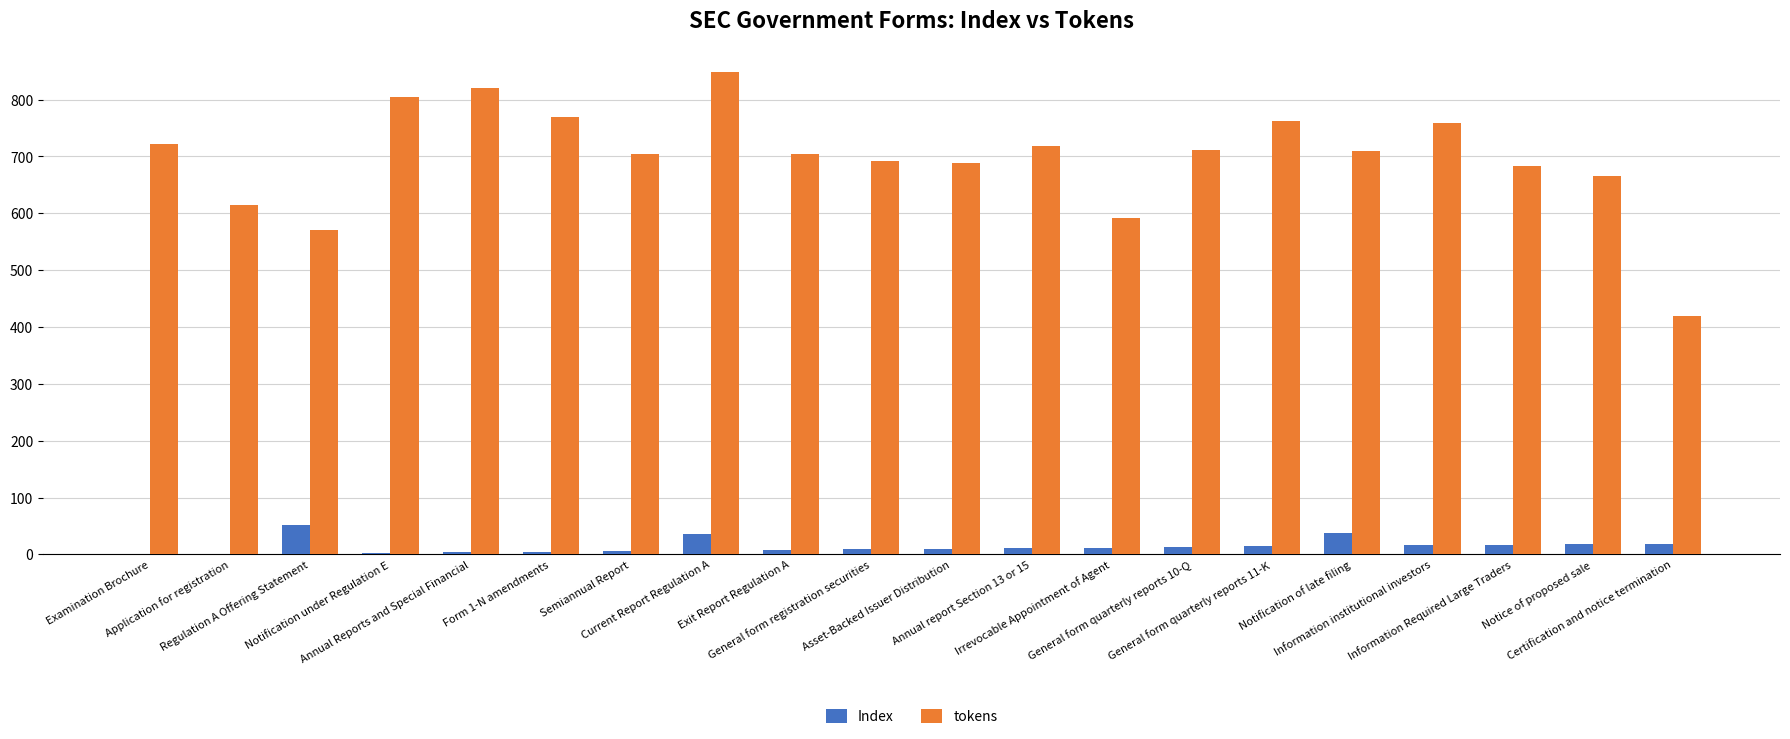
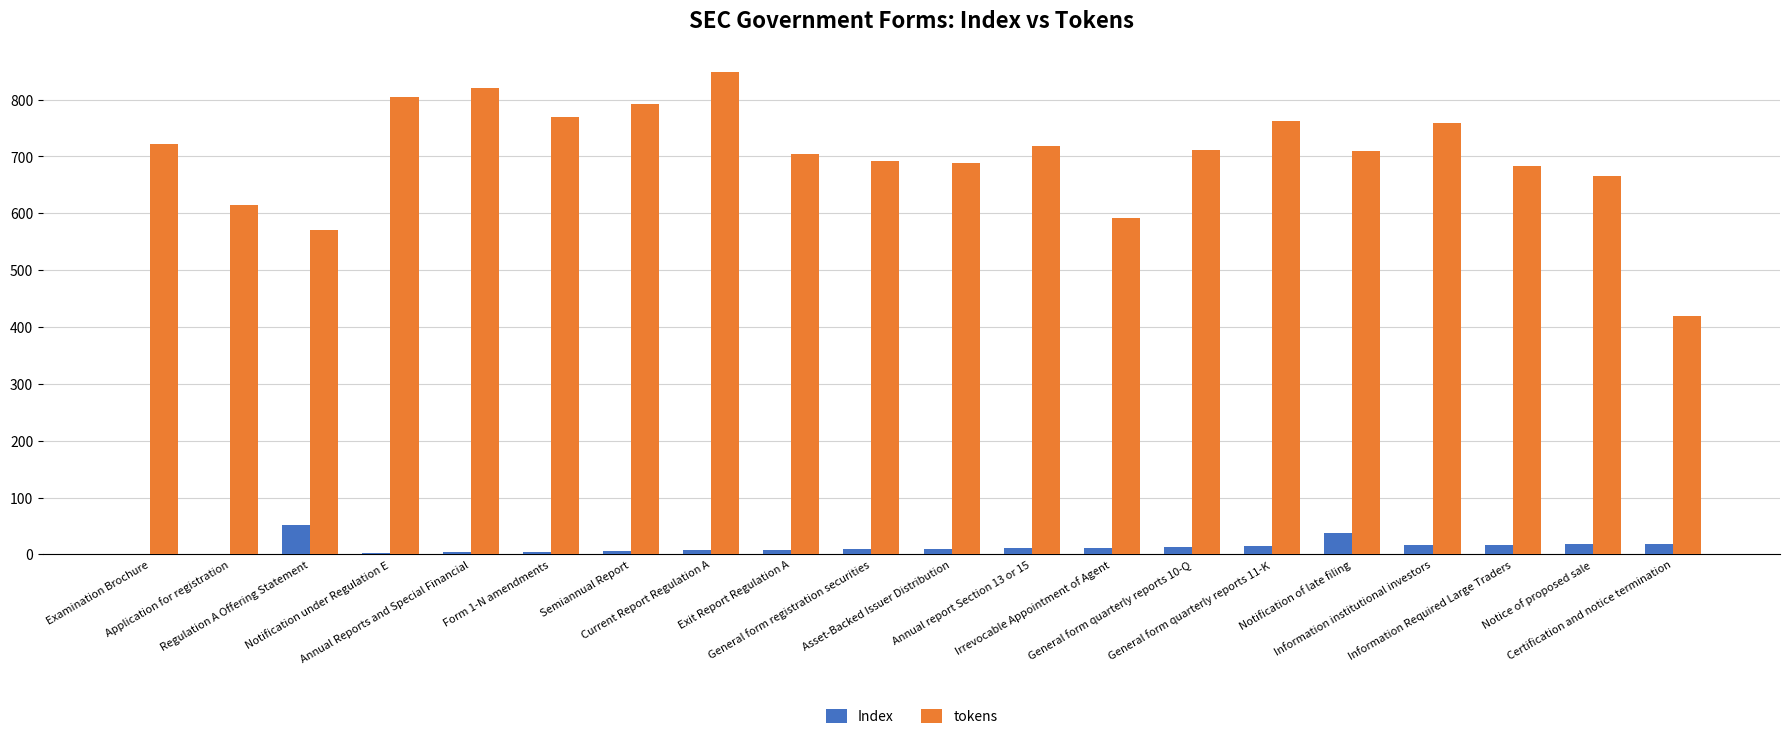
tokens, Semiannual Report: 700 -> 790
Index, Current Report Regulation A: 40 -> 10
